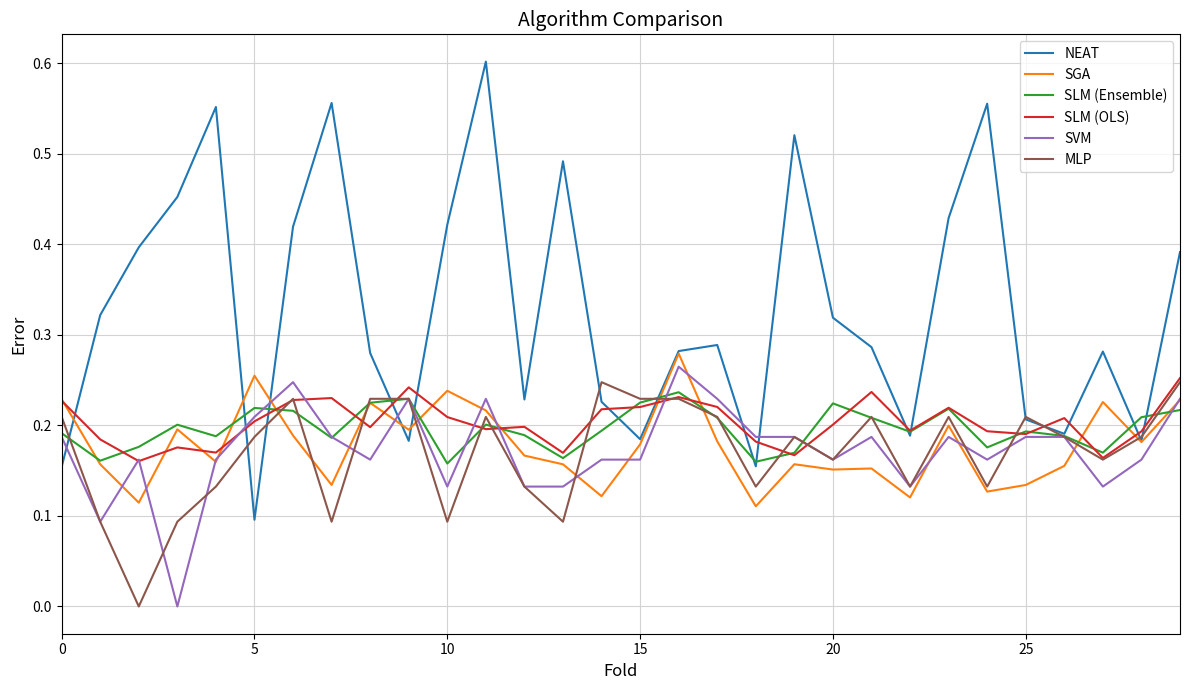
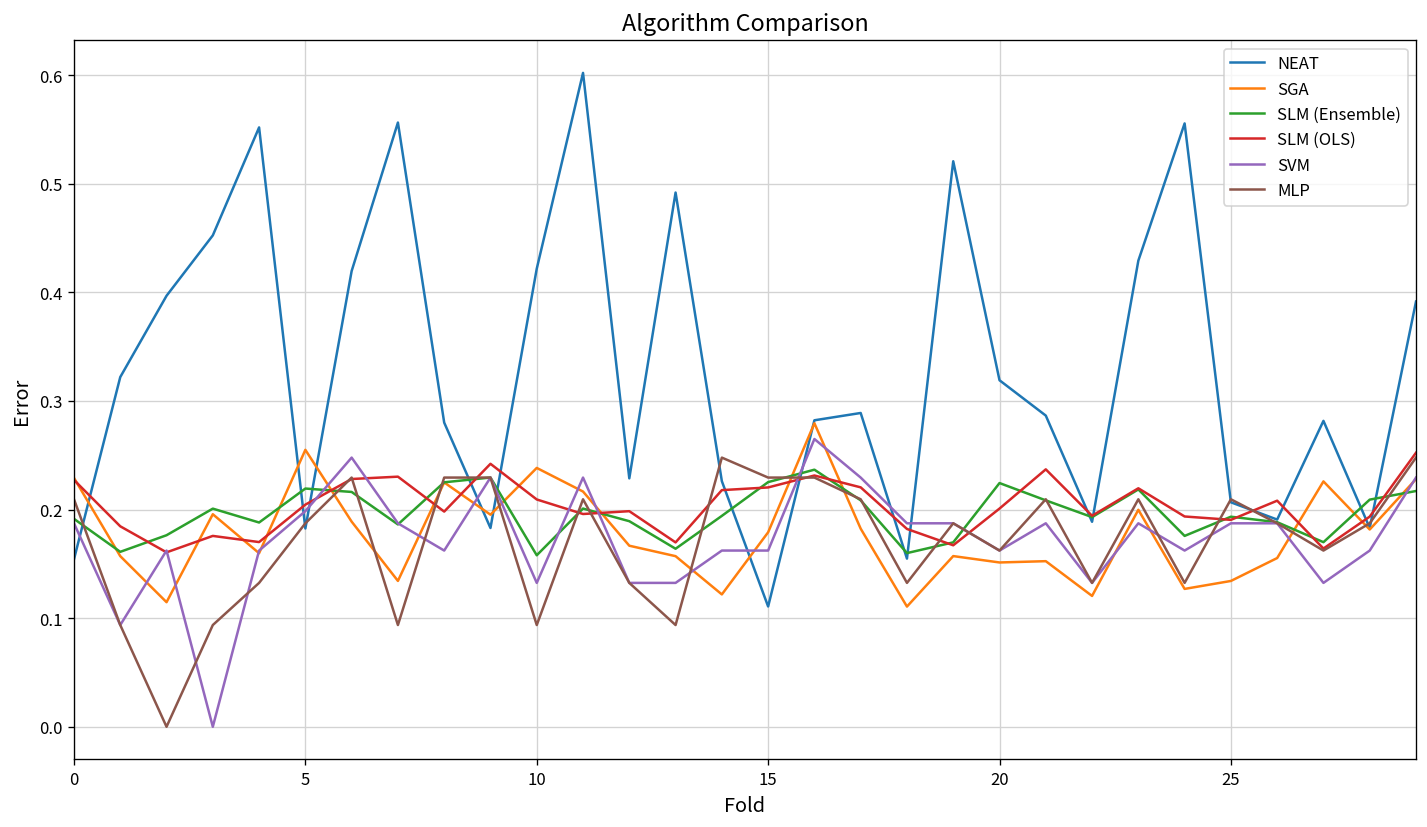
NEAT, 5: 0.10 -> 0.18
SVM, 5: 0.21 -> 0.20
NEAT, 15: 0.18 -> 0.11
